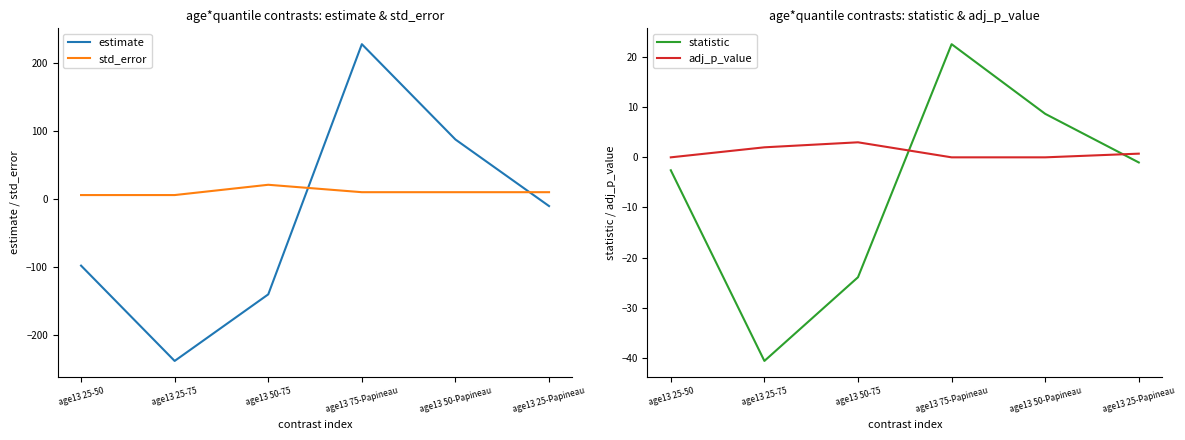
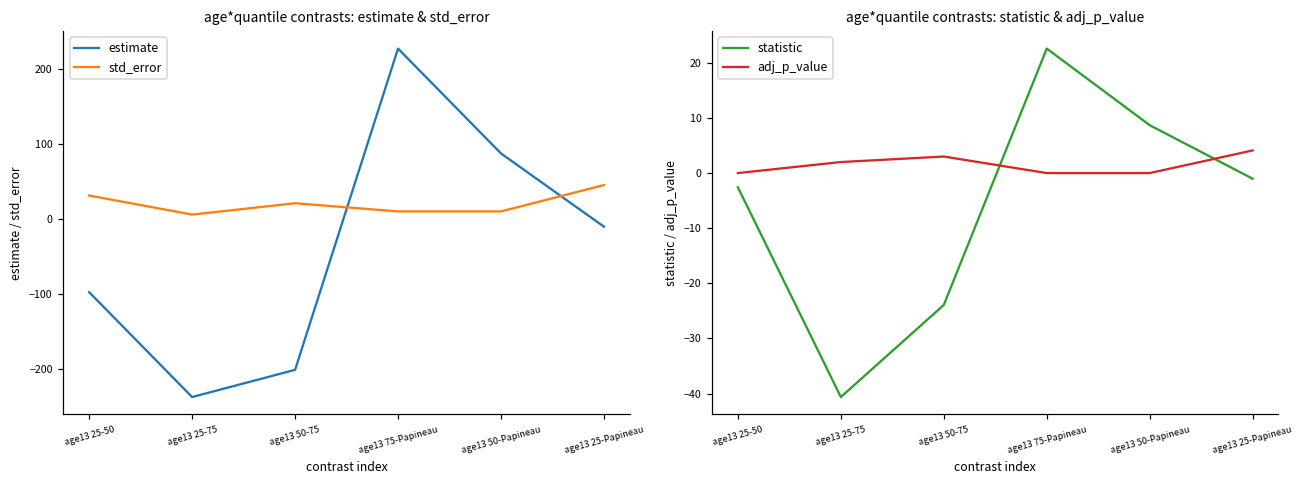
age*quantile contrasts: estimate & std_error, std_error, age13 25-50: 10 -> 30
age*quantile contrasts: estimate & std_error, estimate, age13 50-75: -140 -> -200
age*quantile contrasts: estimate & std_error, std_error, age13 25-Papineau: 10 -> 50
age*quantile contrasts: statistic & adj_p_value, adj_p_value, age13 25-Papineau: 1 -> 4
